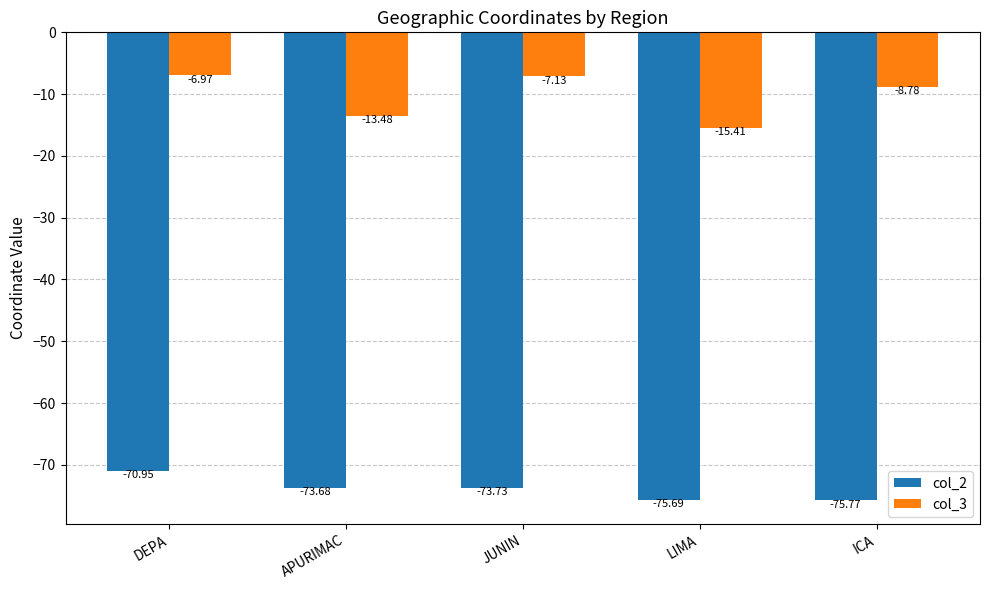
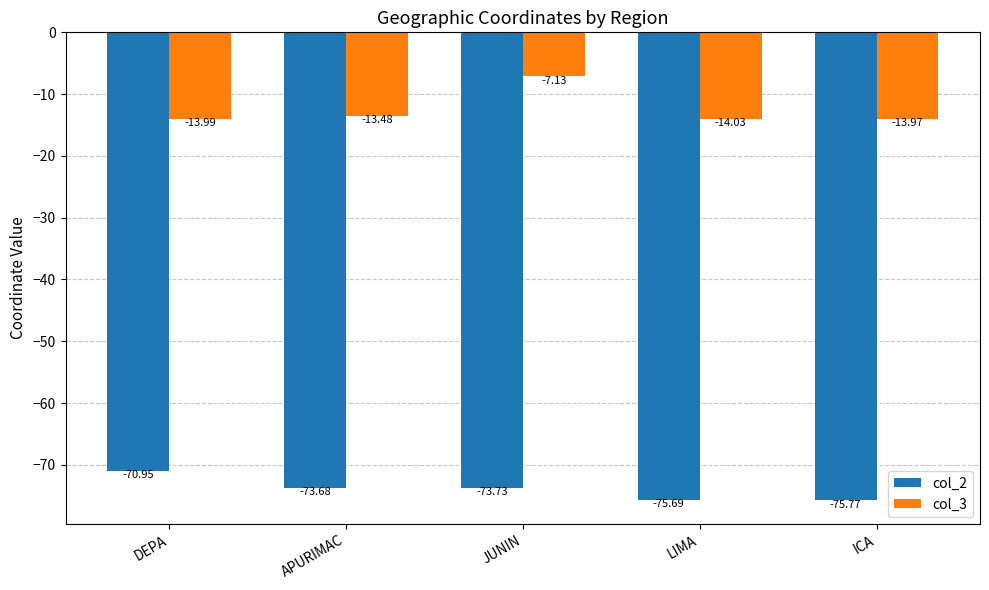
col_3, DEPA: -6.97 -> -13.99
col_3, LIMA: -15.41 -> -14.03
col_3, ICA: -8.78 -> -13.97
